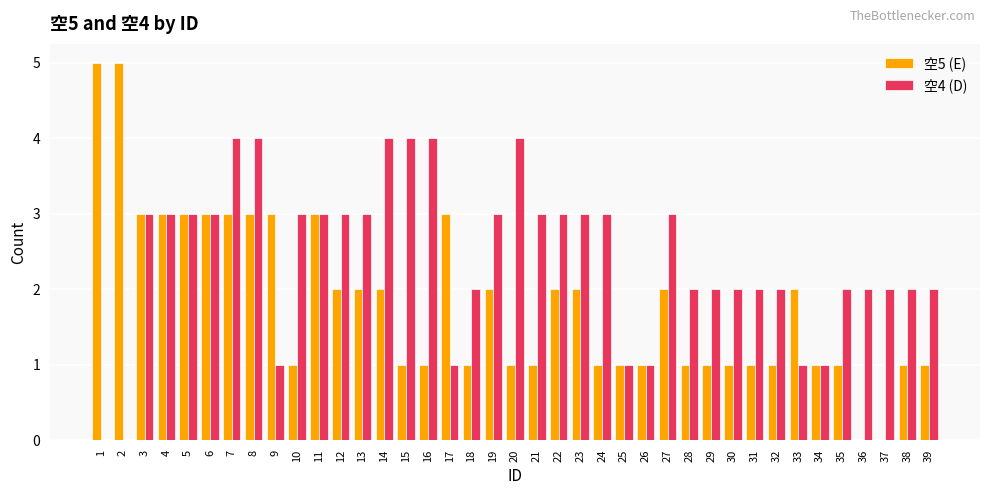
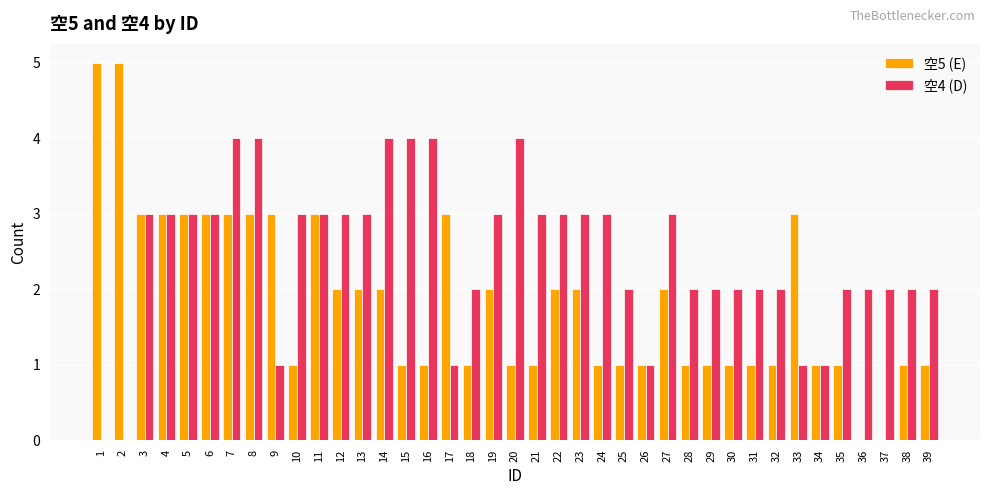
空4 (D), 25: 1 -> 2
空5 (E), 33: 2 -> 3
